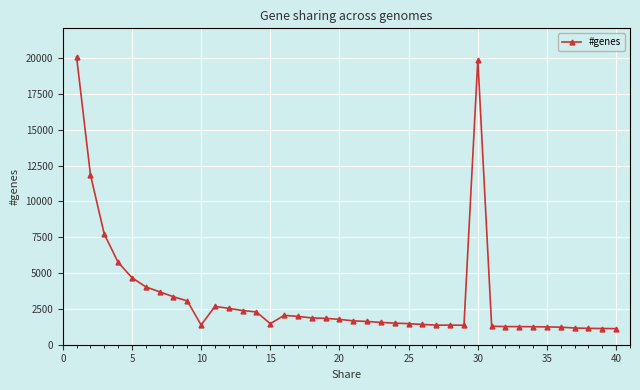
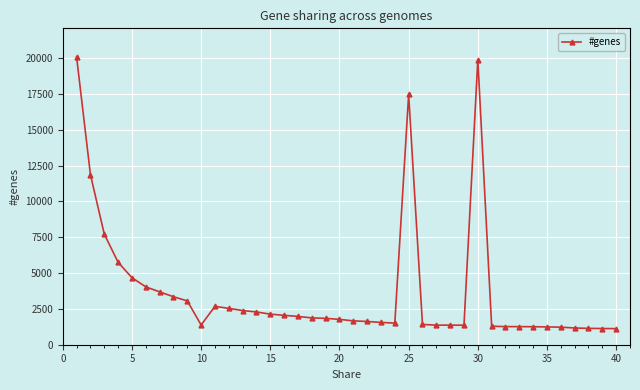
15: 1500 -> 2100
25: 1500 -> 17500
